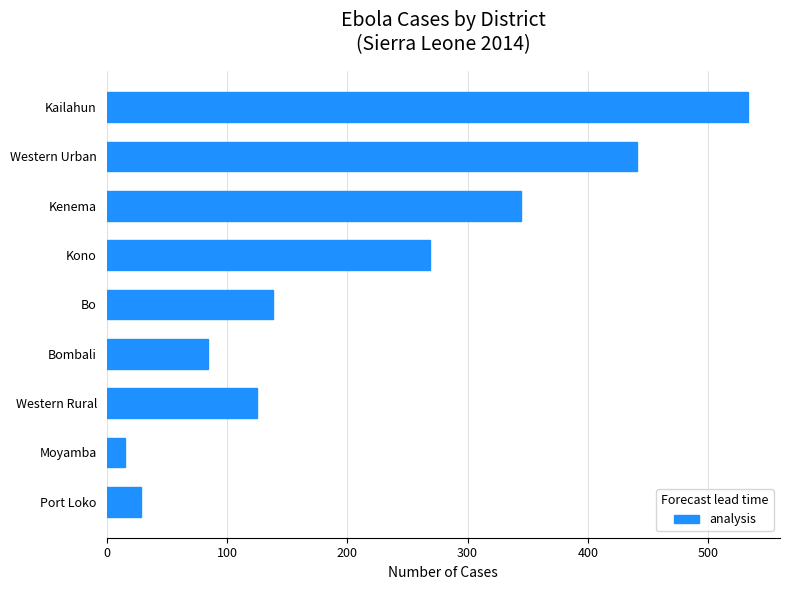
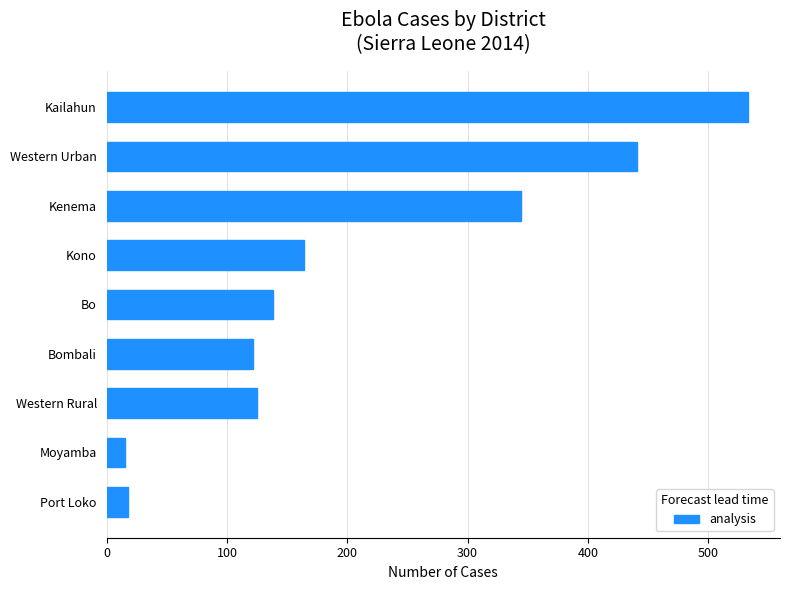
Kono: 269 -> 164
Bombali: 84 -> 122
Port Loko: 29 -> 18
